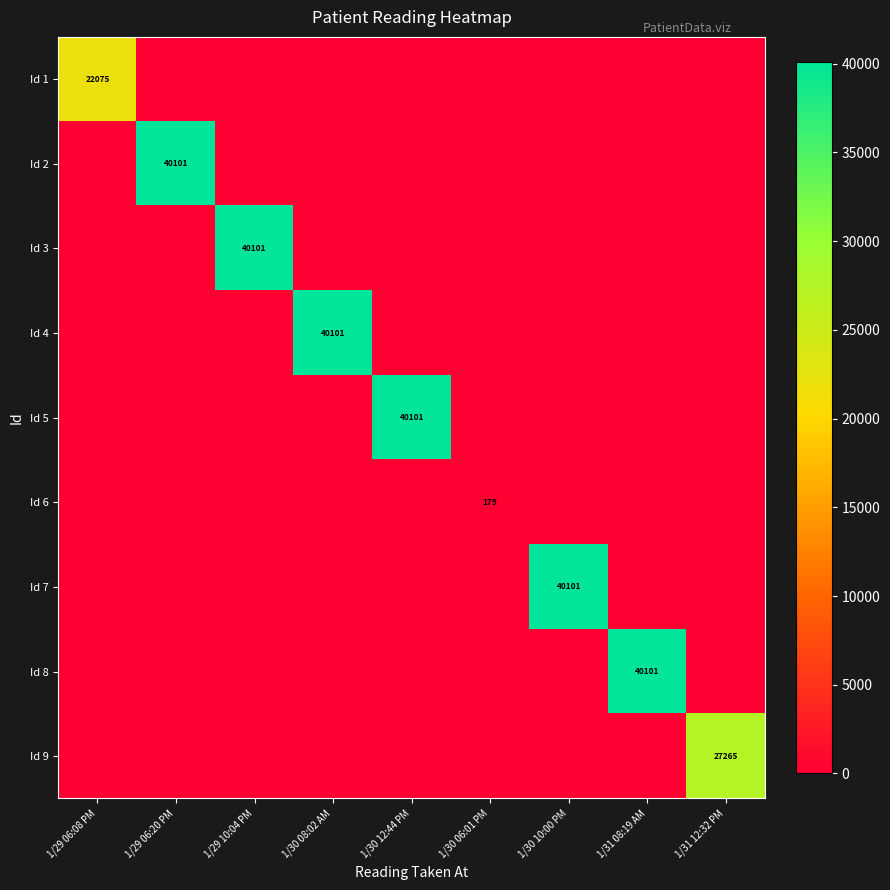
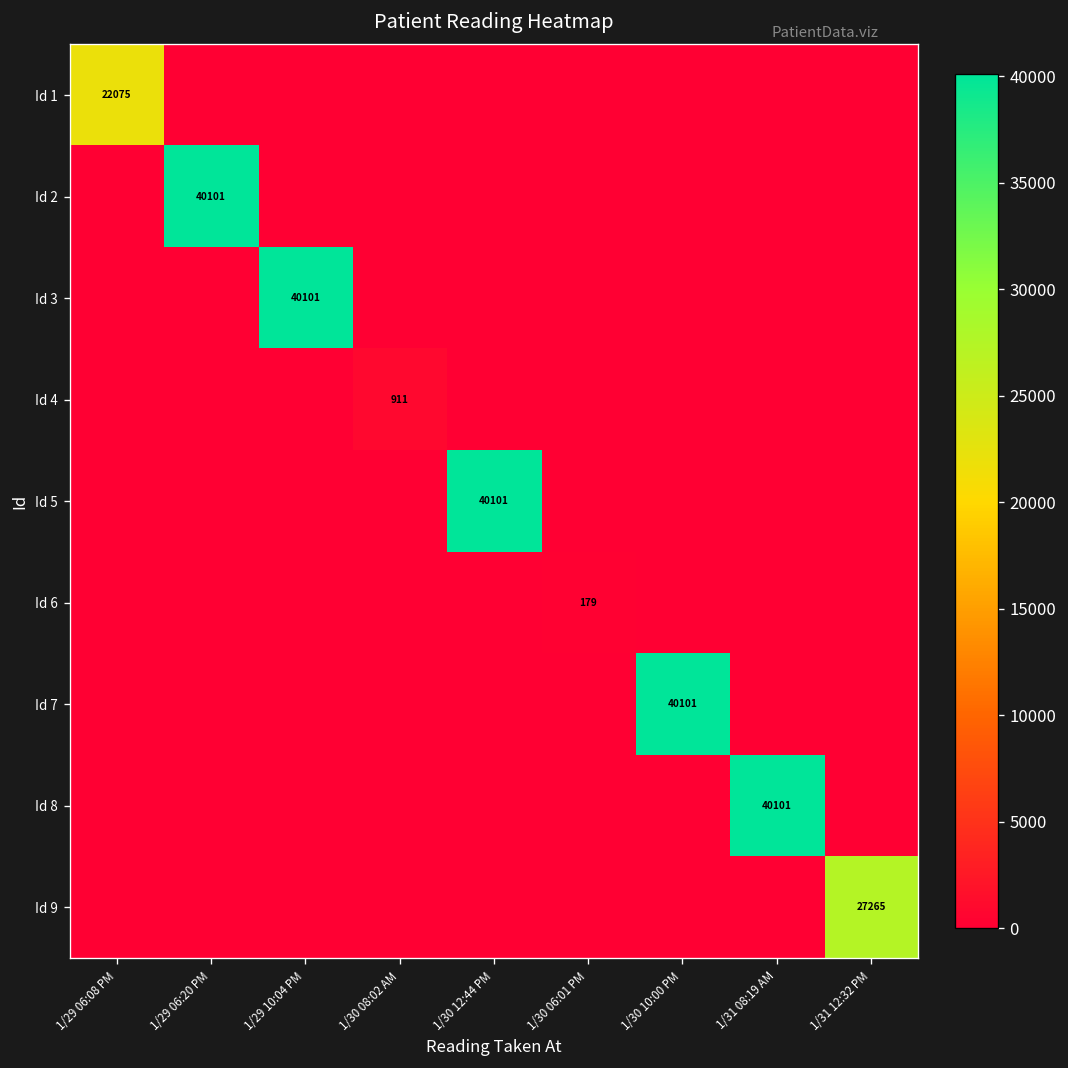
Id 4, 1/30 08:02 AM: 40101 -> 911
